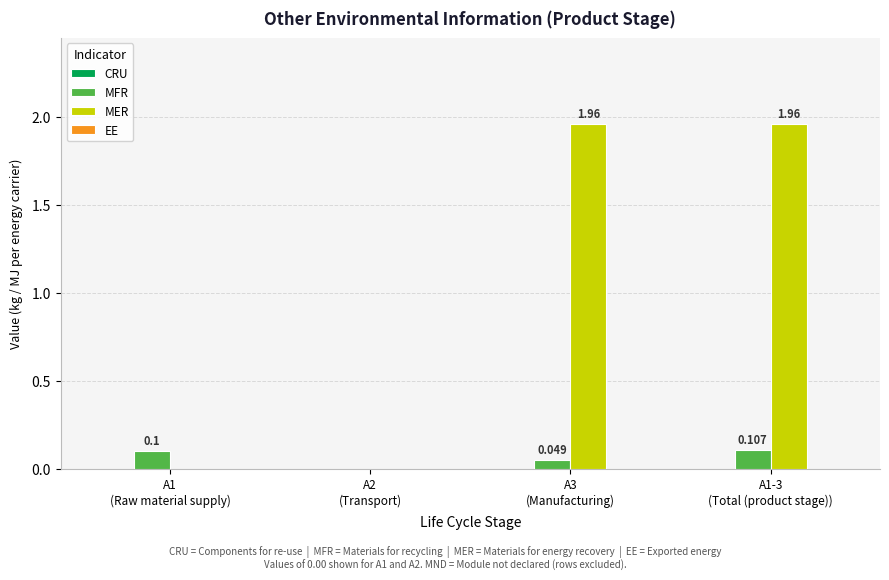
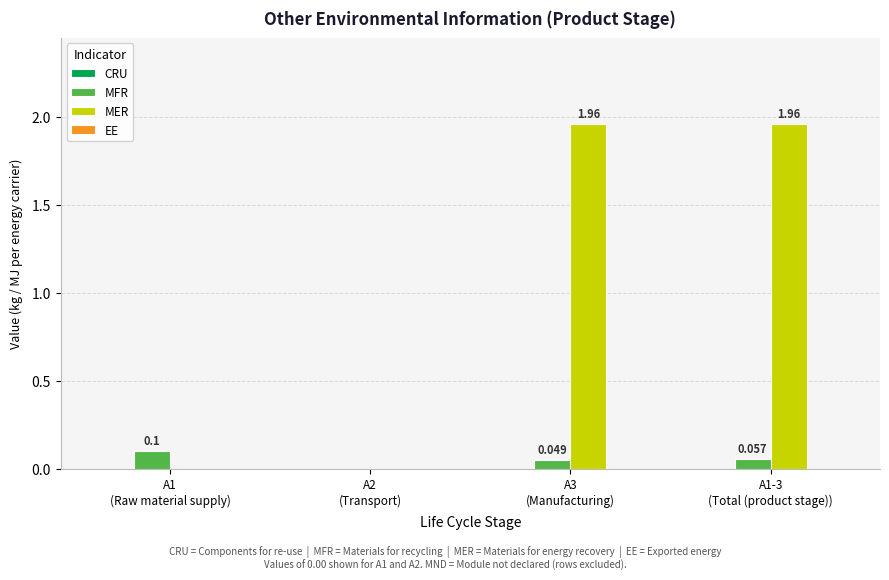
MFR, A1-3 (Total (product stage)): 0.107 -> 0.057
